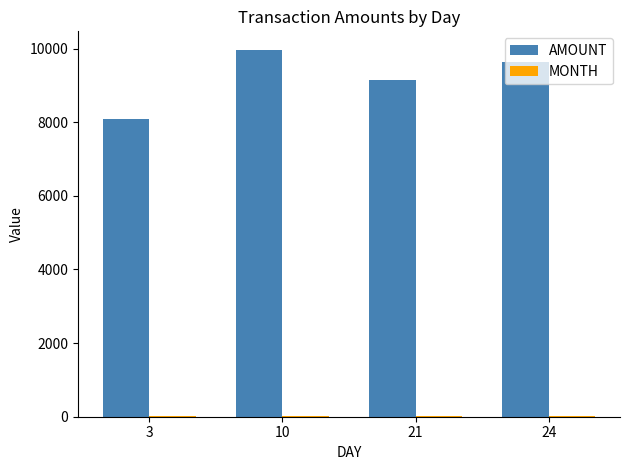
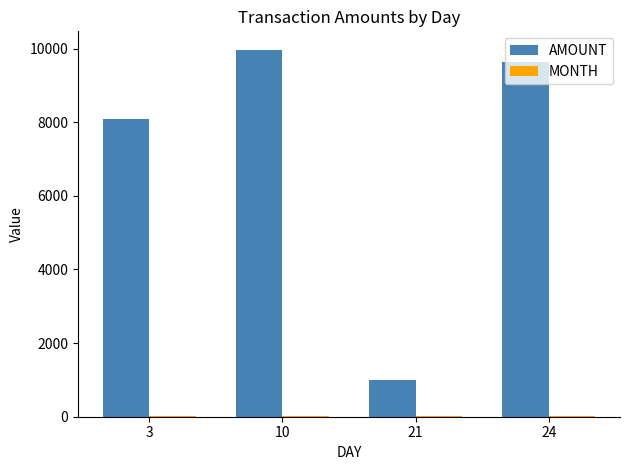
AMOUNT, 21: 9100 -> 1000
